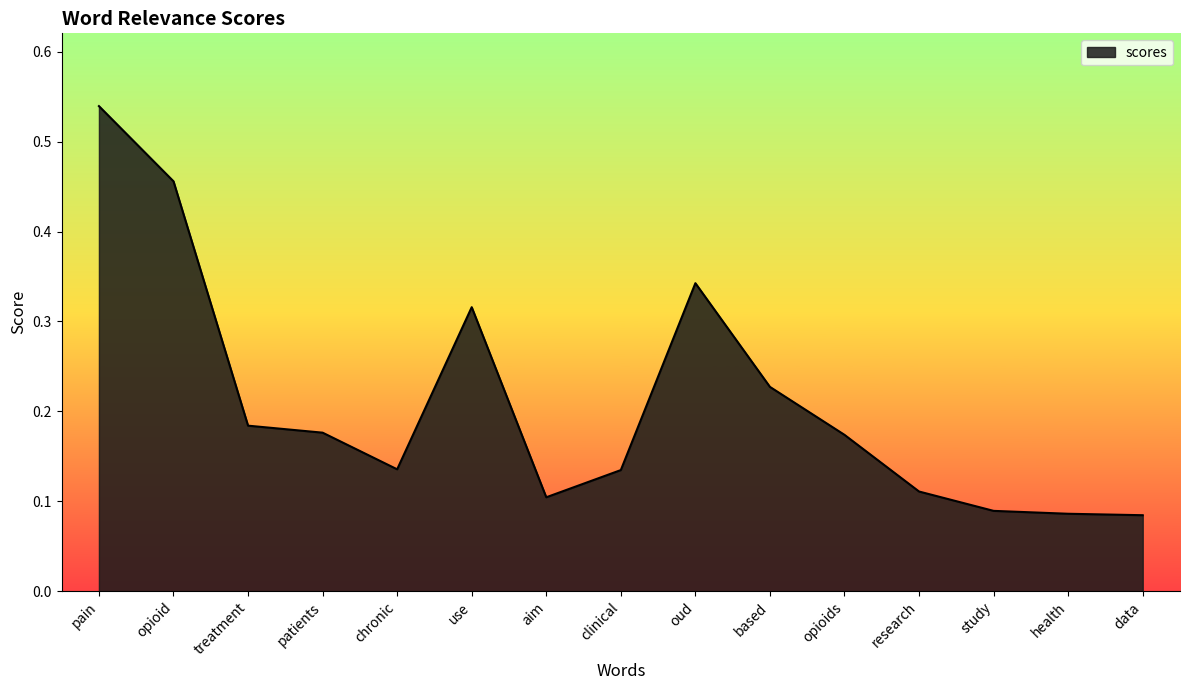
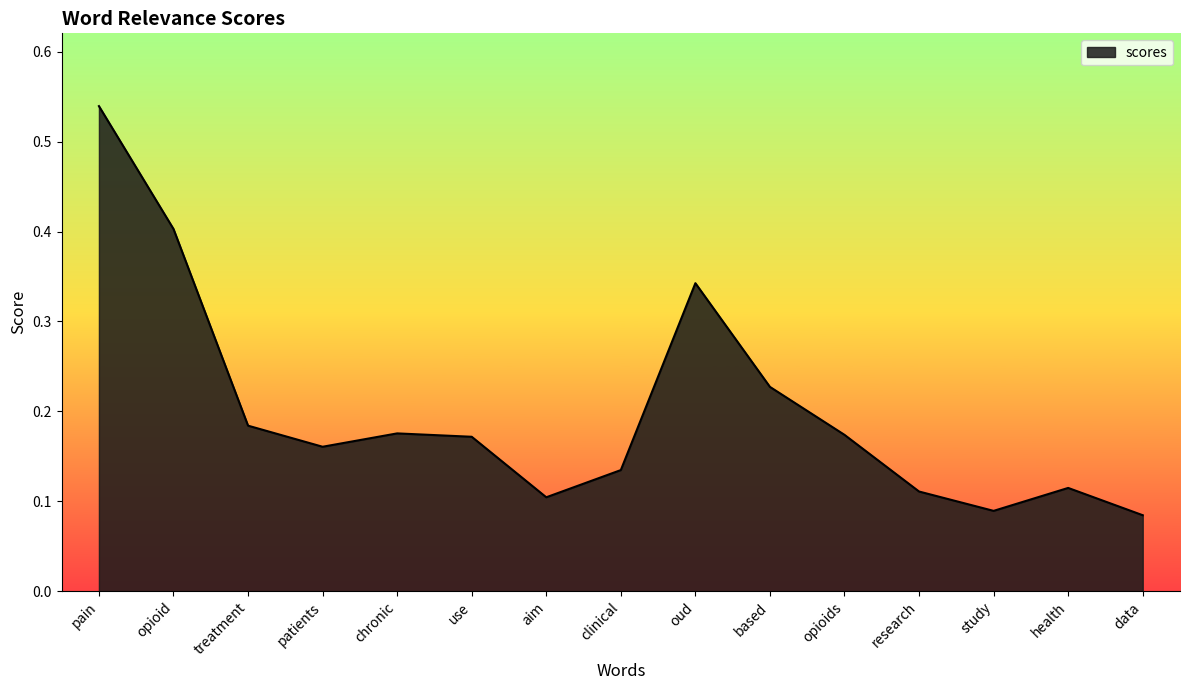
opioid: 0.46 -> 0.40
patients: 0.18 -> 0.16
chronic: 0.14 -> 0.18
use: 0.32 -> 0.17
health: 0.09 -> 0.11
